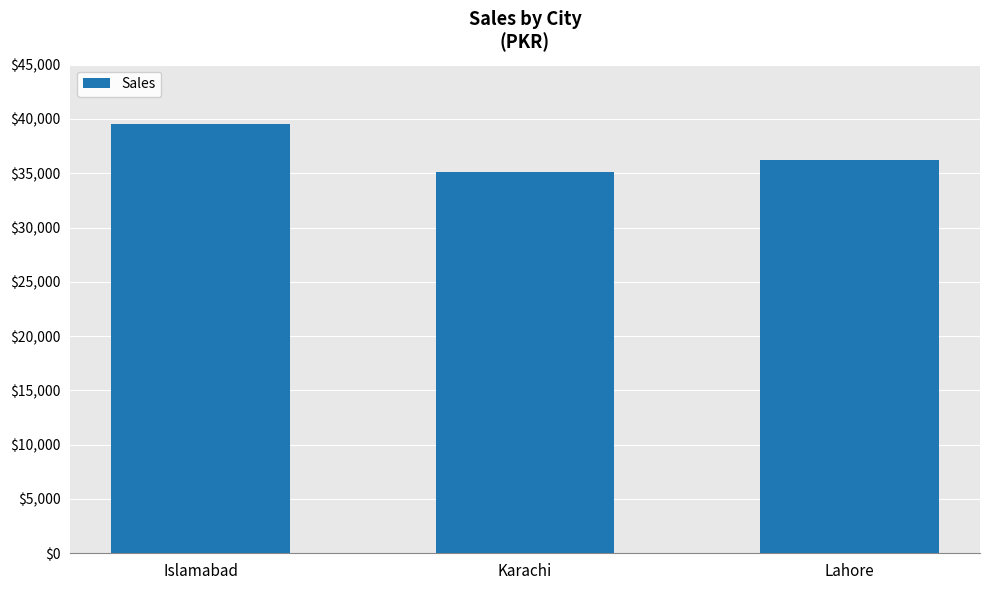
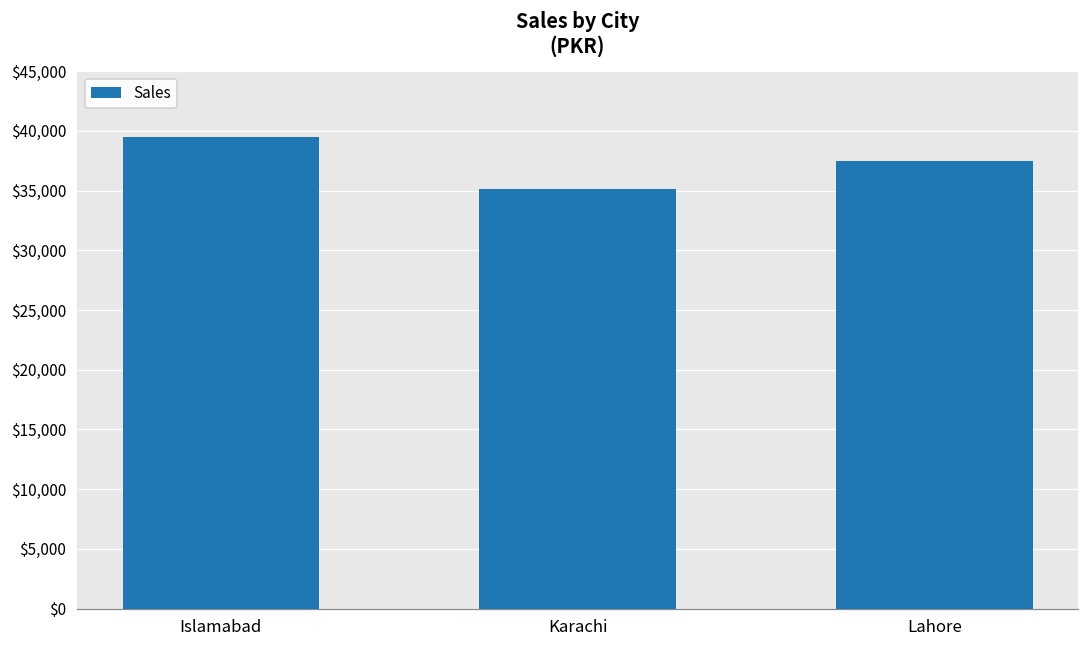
Lahore: $36,200 -> $37,500
